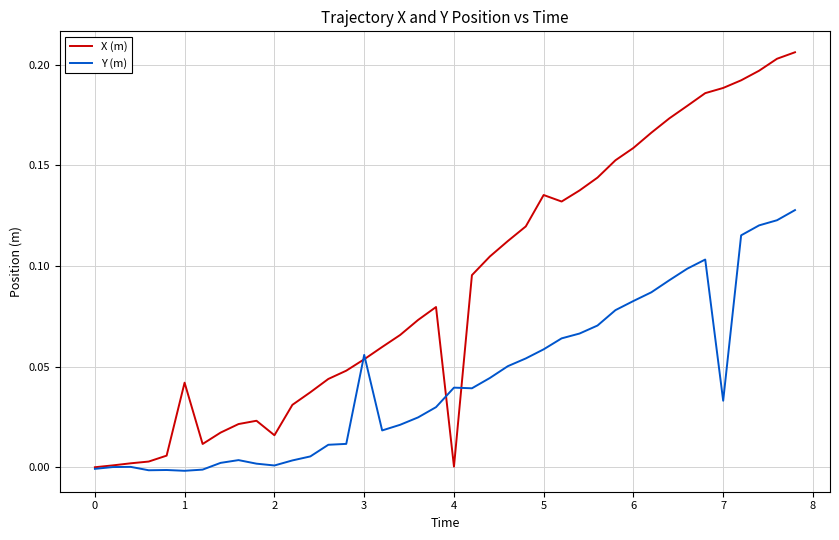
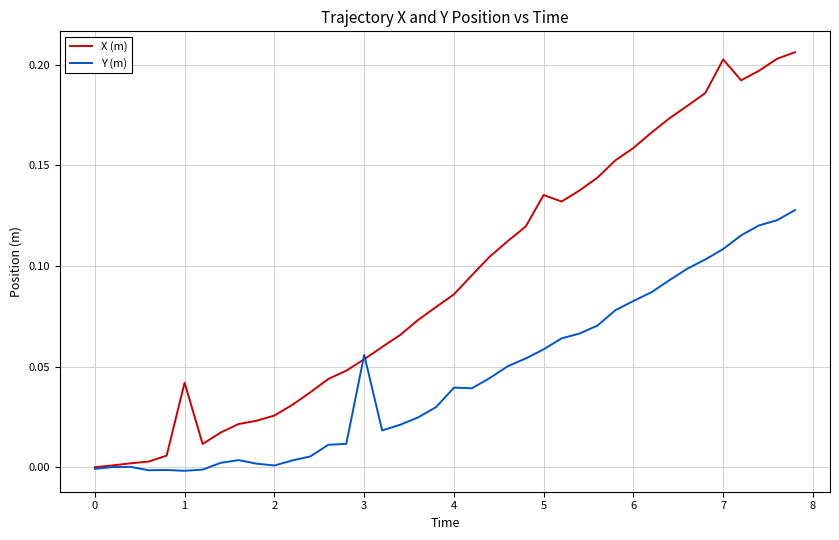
X (m), 2: 0.016 -> 0.026
X (m), 4: 0.000 -> 0.086
X (m), 7: 0.189 -> 0.203
Y (m), 7: 0.033 -> 0.108
